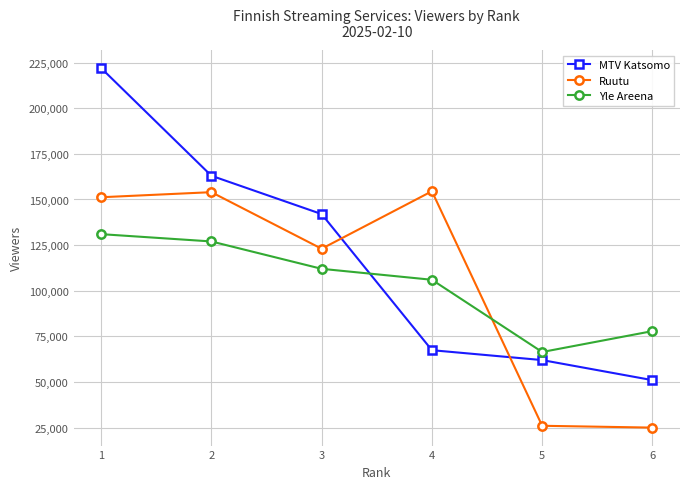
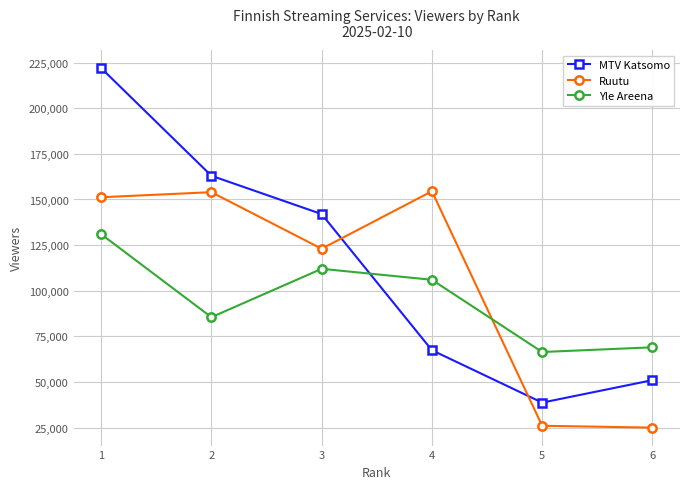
Yle Areena, 2: 127,000 -> 85,000
MTV Katsomo, 5: 62,000 -> 39,000
Yle Areena, 6: 78,000 -> 69,000
